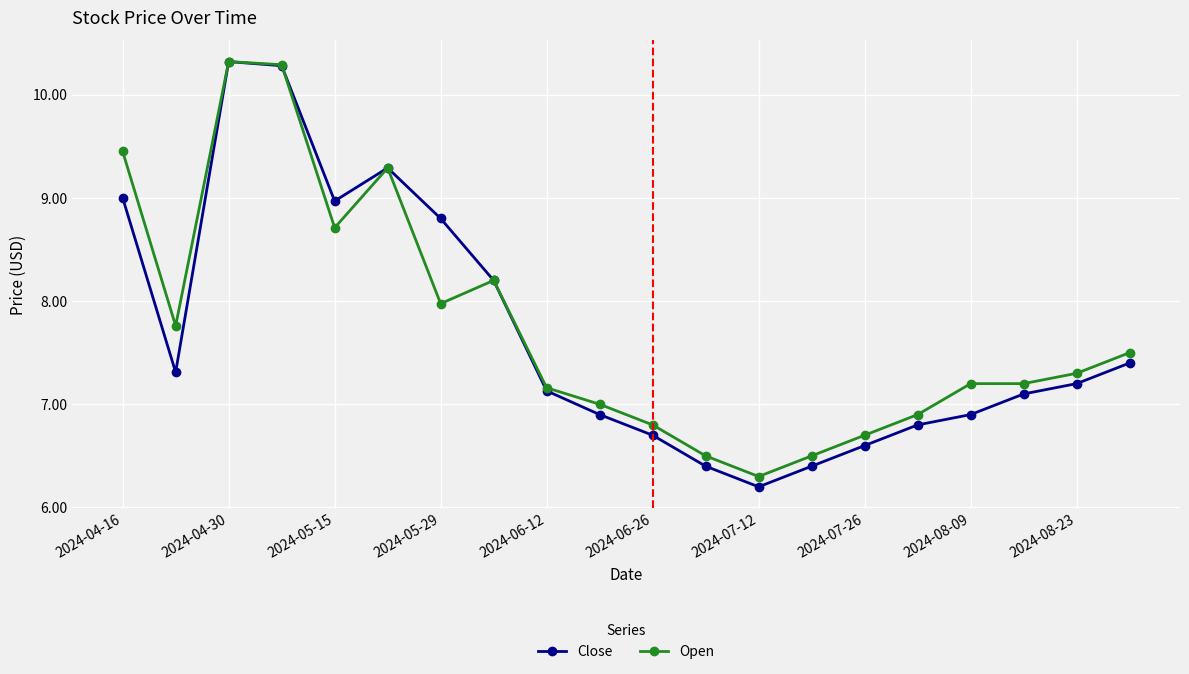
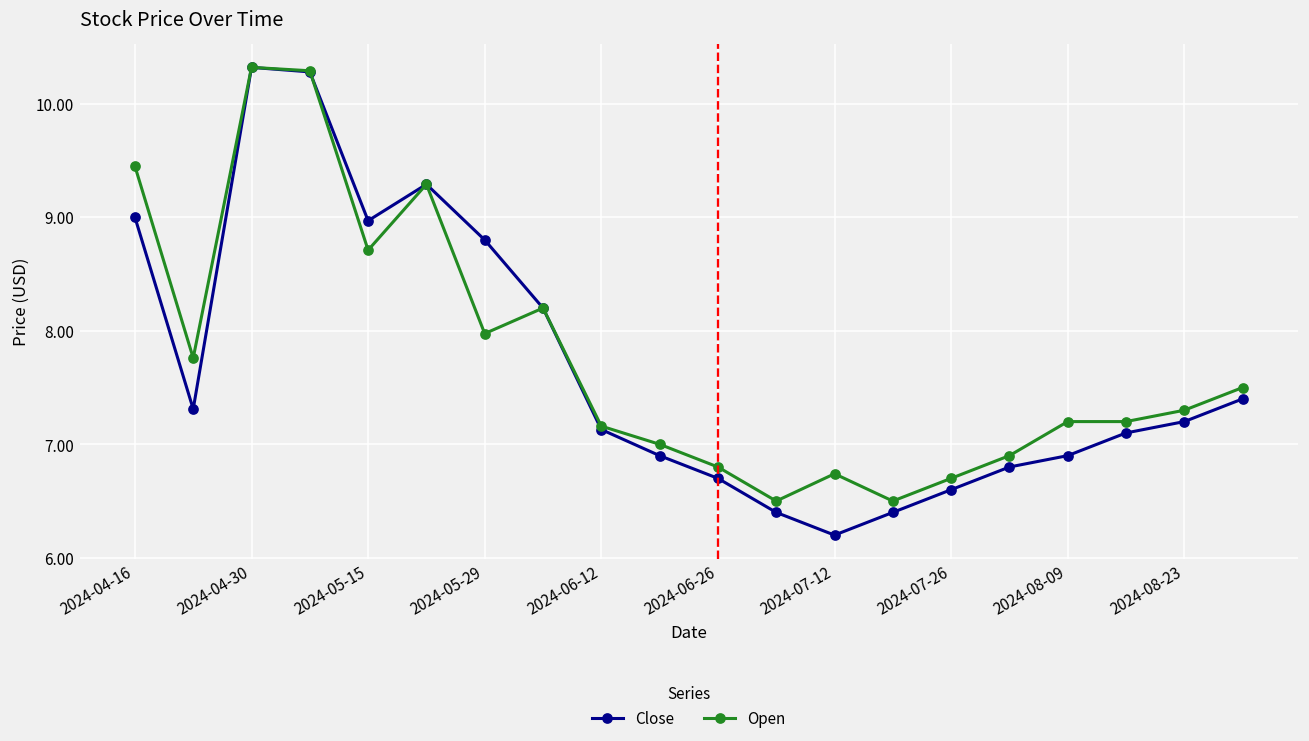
Open, 2024-07-12: 6.30 -> 6.74
